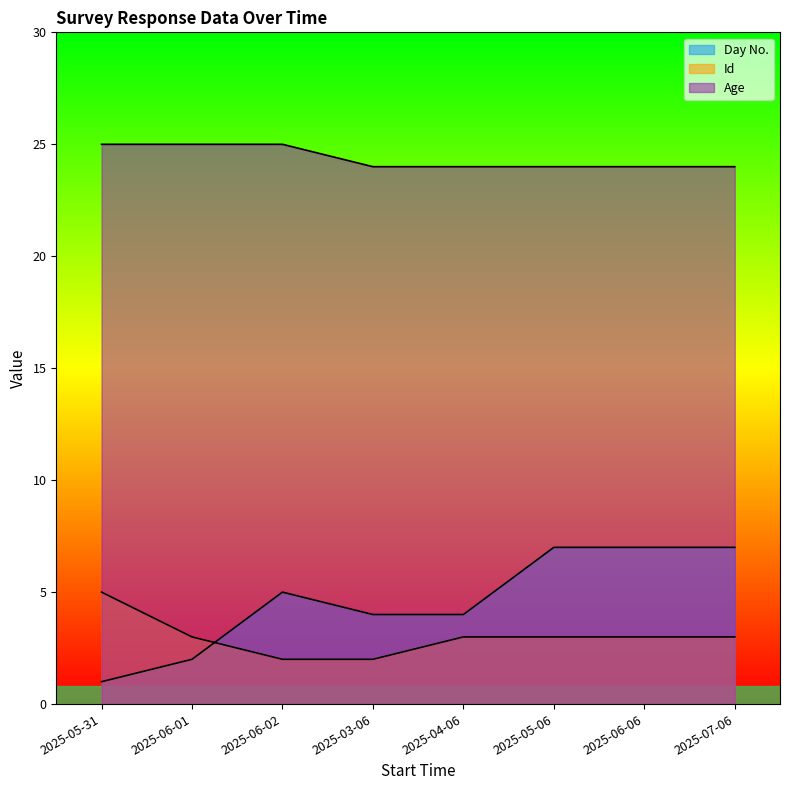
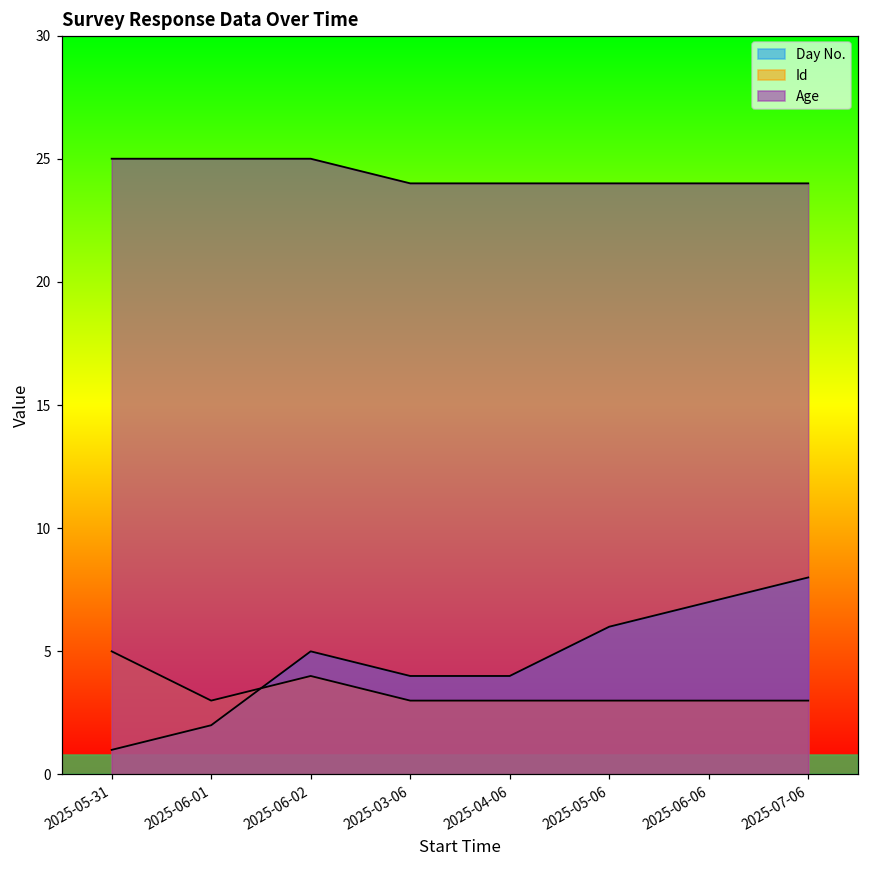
Id, 2025-06-02: 2 -> 4
Id, 2025-03-06: 2 -> 3
Day No., 2025-05-06: 7 -> 6
Day No., 2025-07-06: 7 -> 8
